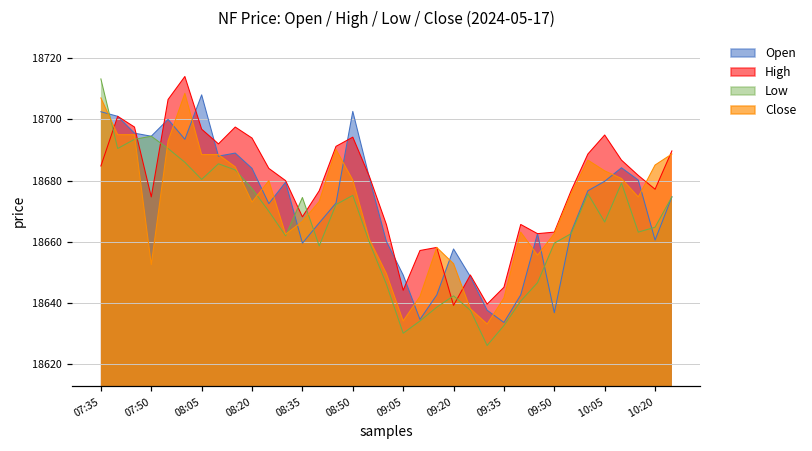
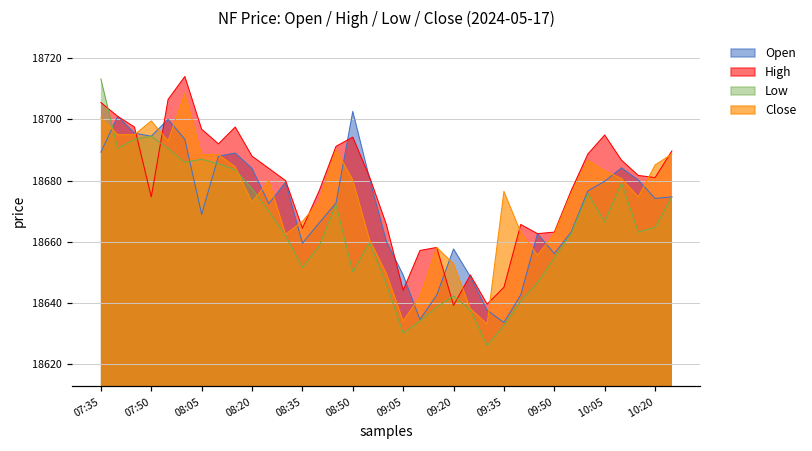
Open, 07:35: 18703 -> 18689
High, 07:35: 18685 -> 18706
Close, 07:35: 18707 -> 18701
Close, 07:50: 18653 -> 18700
Open, 08:05: 18708 -> 18669
Low, 08:05: 18680 -> 18687
High, 08:20: 18694 -> 18688
High, 08:35: 18668 -> 18665
Low, 08:35: 18675 -> 18652
Low, 08:50: 18675 -> 18650
Close, 09:35: 18642 -> 18677
Open, 09:50: 18637 -> 18656
Low, 09:50: 18660 -> 18655
Open, 10:20: 18661 -> 18674
High, 10:20: 18677 -> 18681
